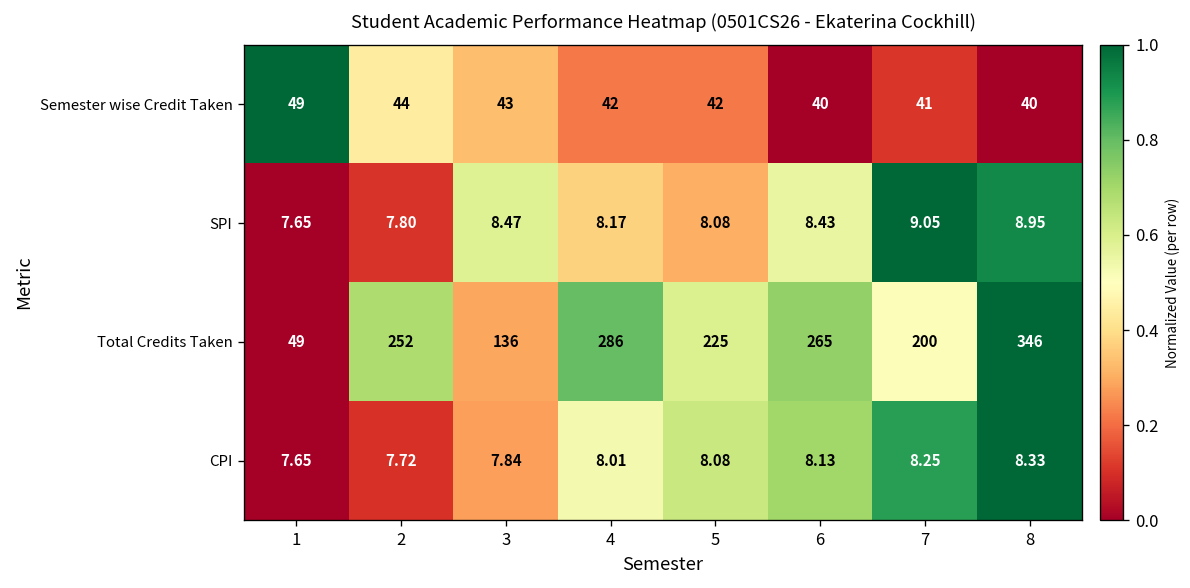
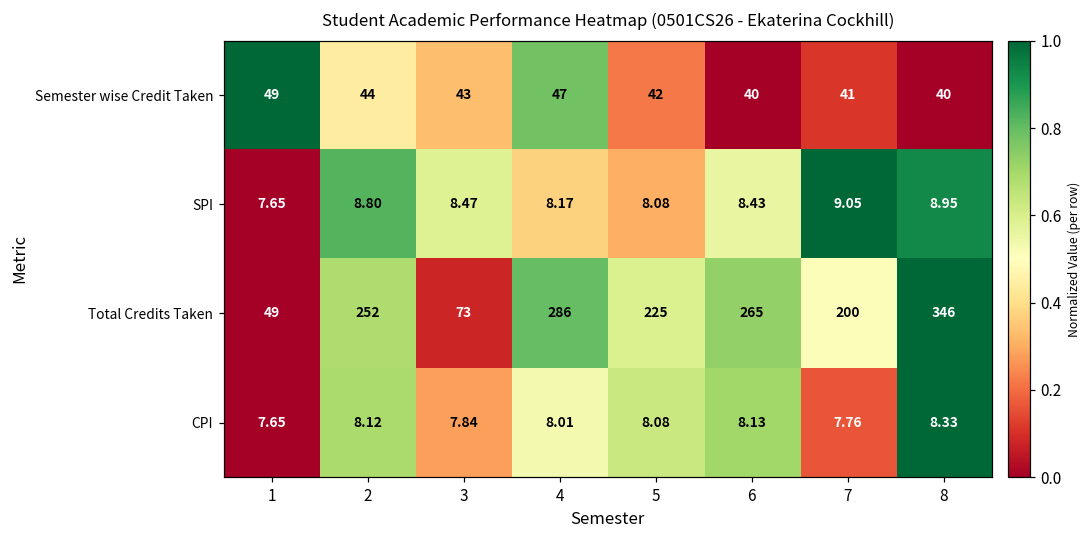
Semester wise Credit Taken, 4: 42 -> 47
SPI, 2: 7.80 -> 8.80
Total Credits Taken, 3: 136 -> 73
CPI, 2: 7.72 -> 8.12
CPI, 7: 8.25 -> 7.76
